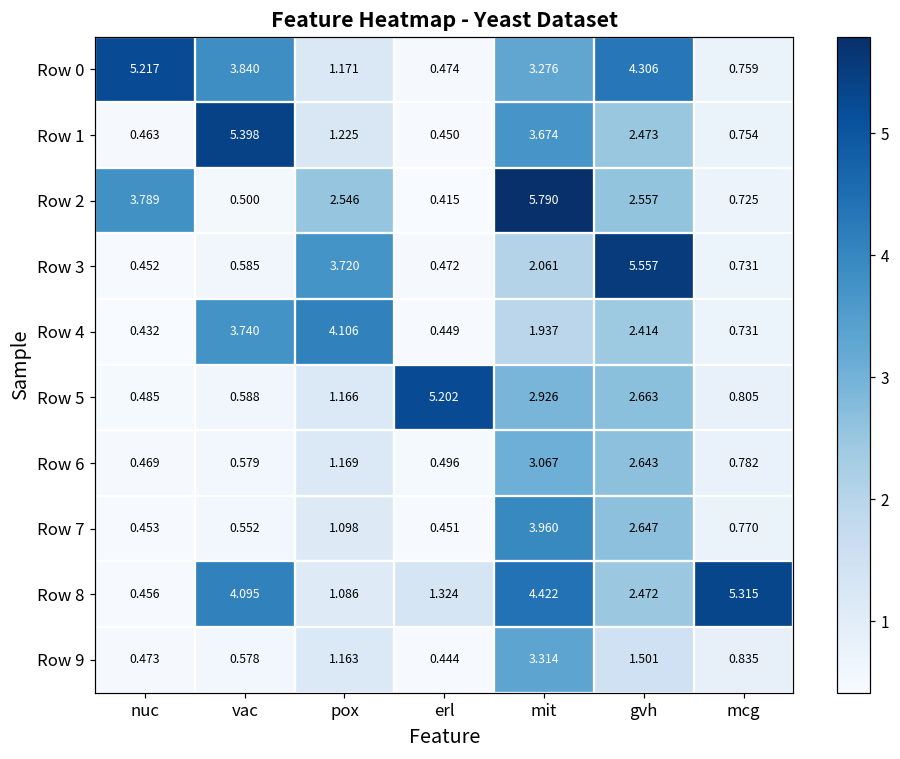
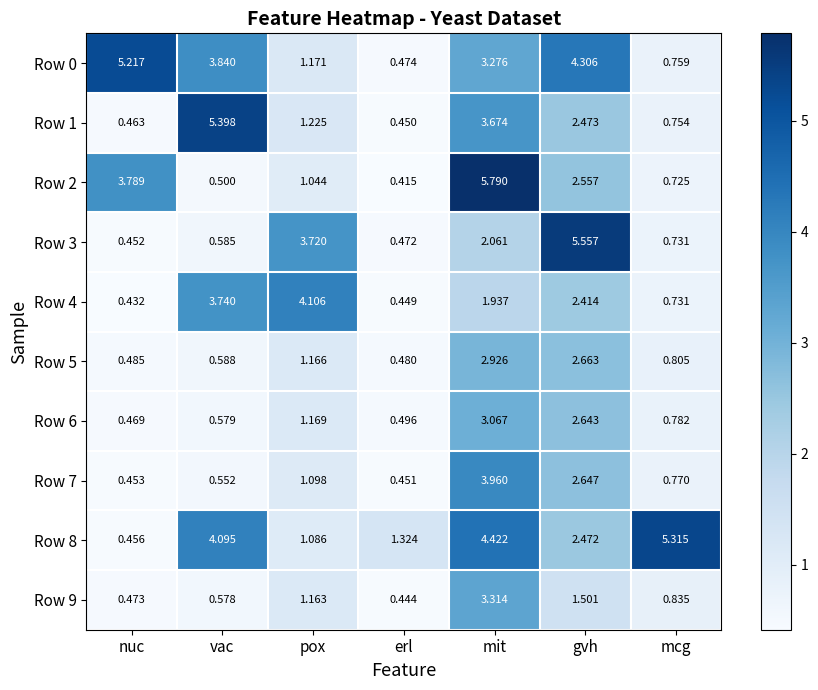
Row 2, pox: 2.546 -> 1.044
Row 5, erl: 5.202 -> 0.480
